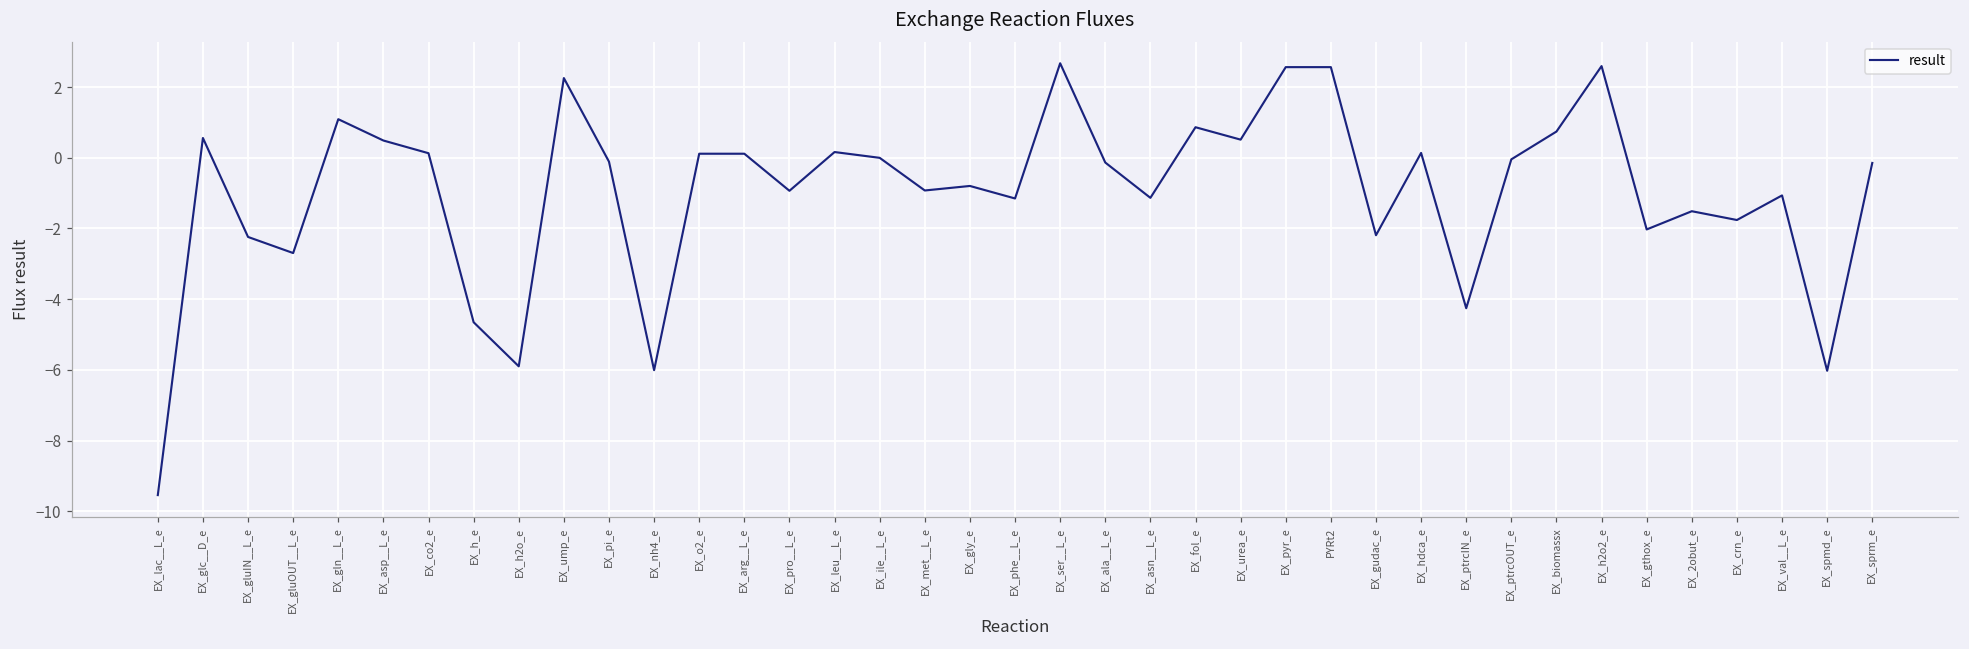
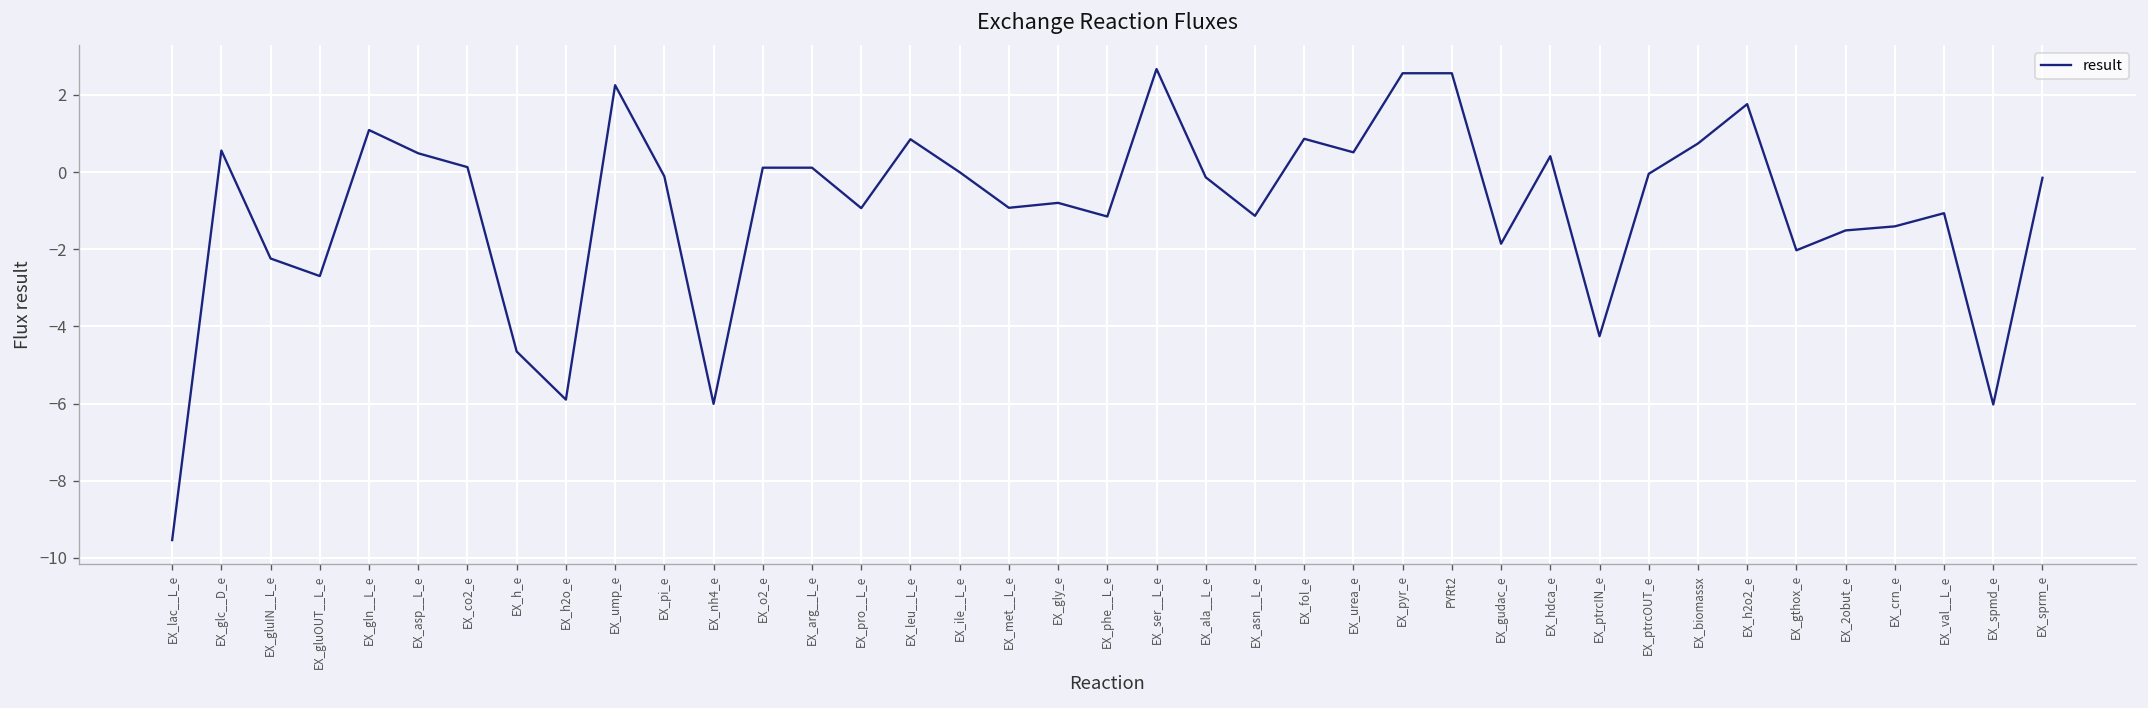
EX_leu__L_e: 0.2 -> 0.9
EX_gudac_e: -2.2 -> -1.9
EX_hdca_e: 0.1 -> 0.4
EX_h2o2_e: 2.6 -> 1.8
EX_crn_e: -1.8 -> -1.4
